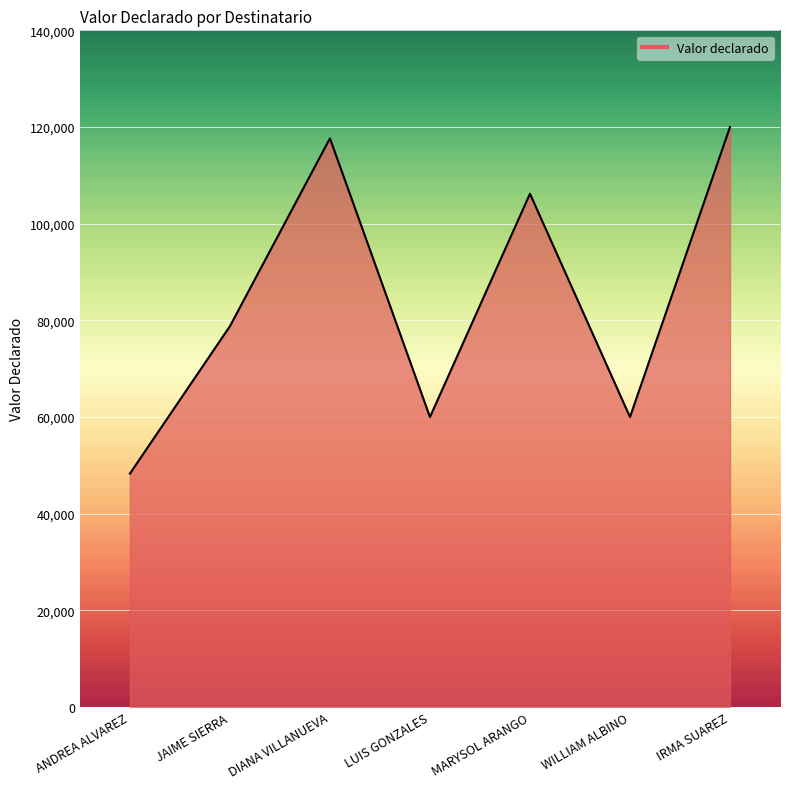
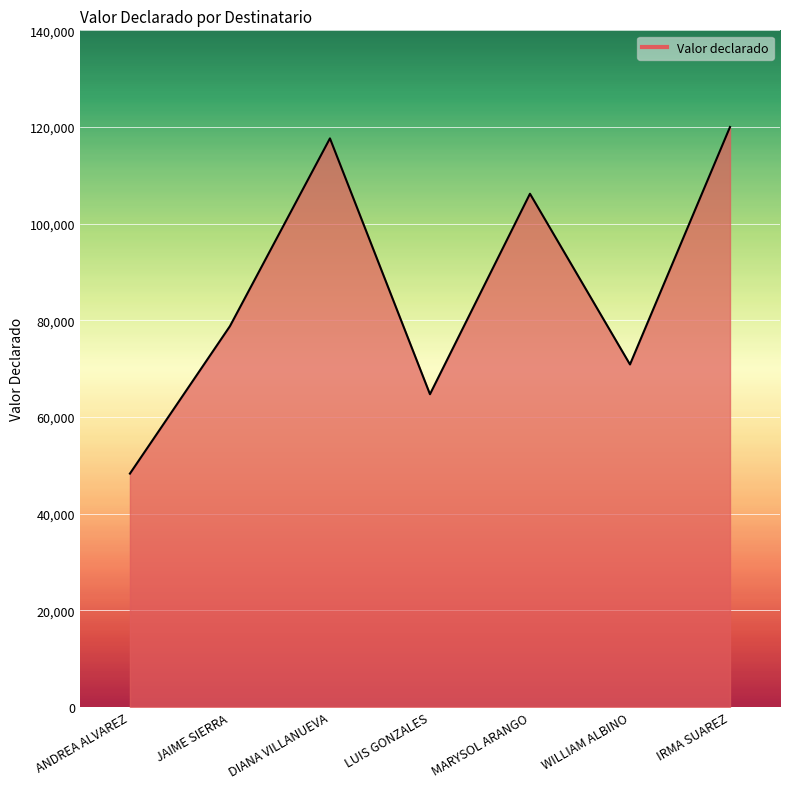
LUIS GONZALES: 60,000 -> 65,000
WILLIAM ALBINO: 60,000 -> 71,000
